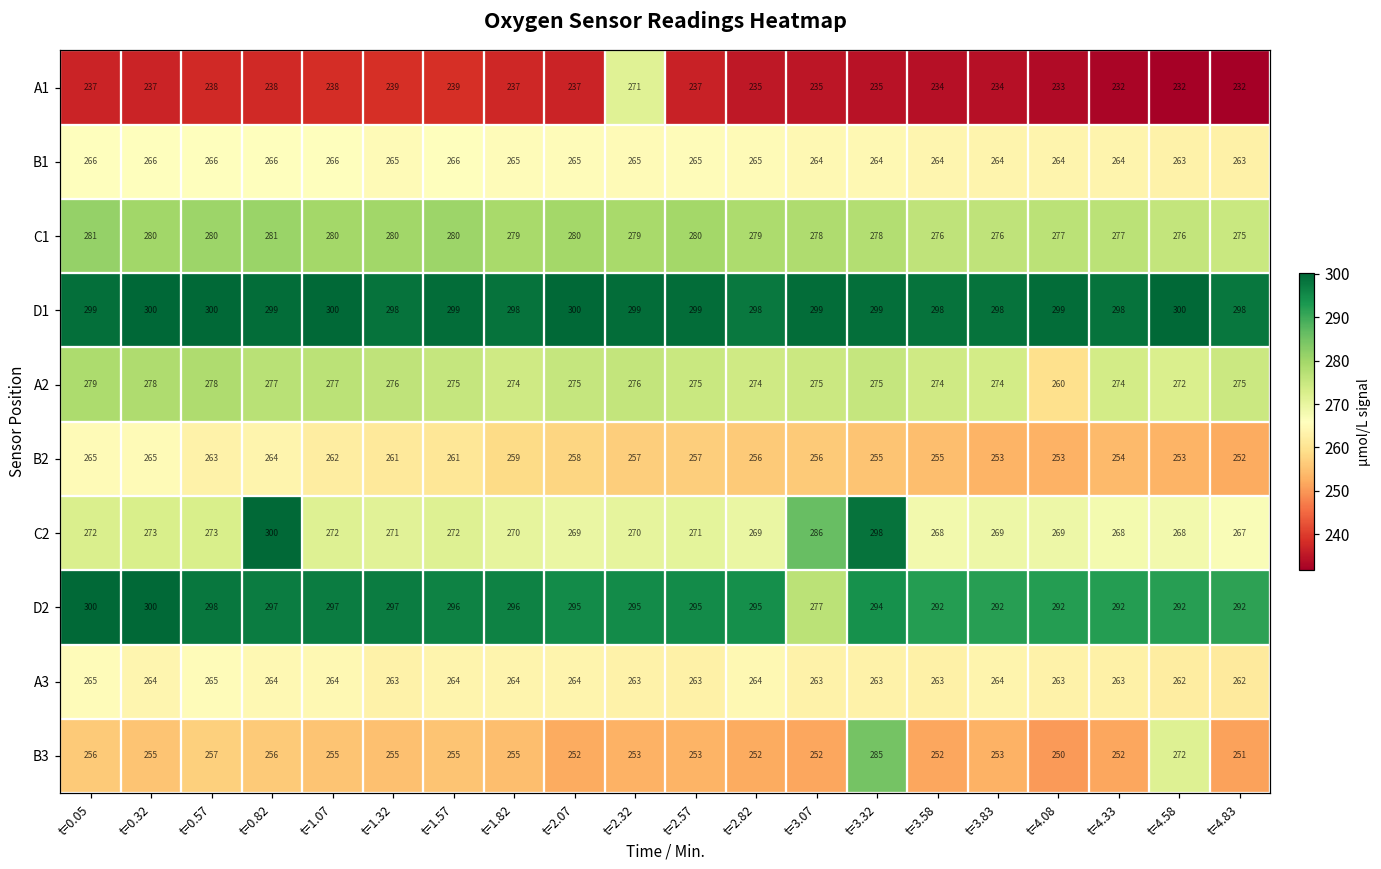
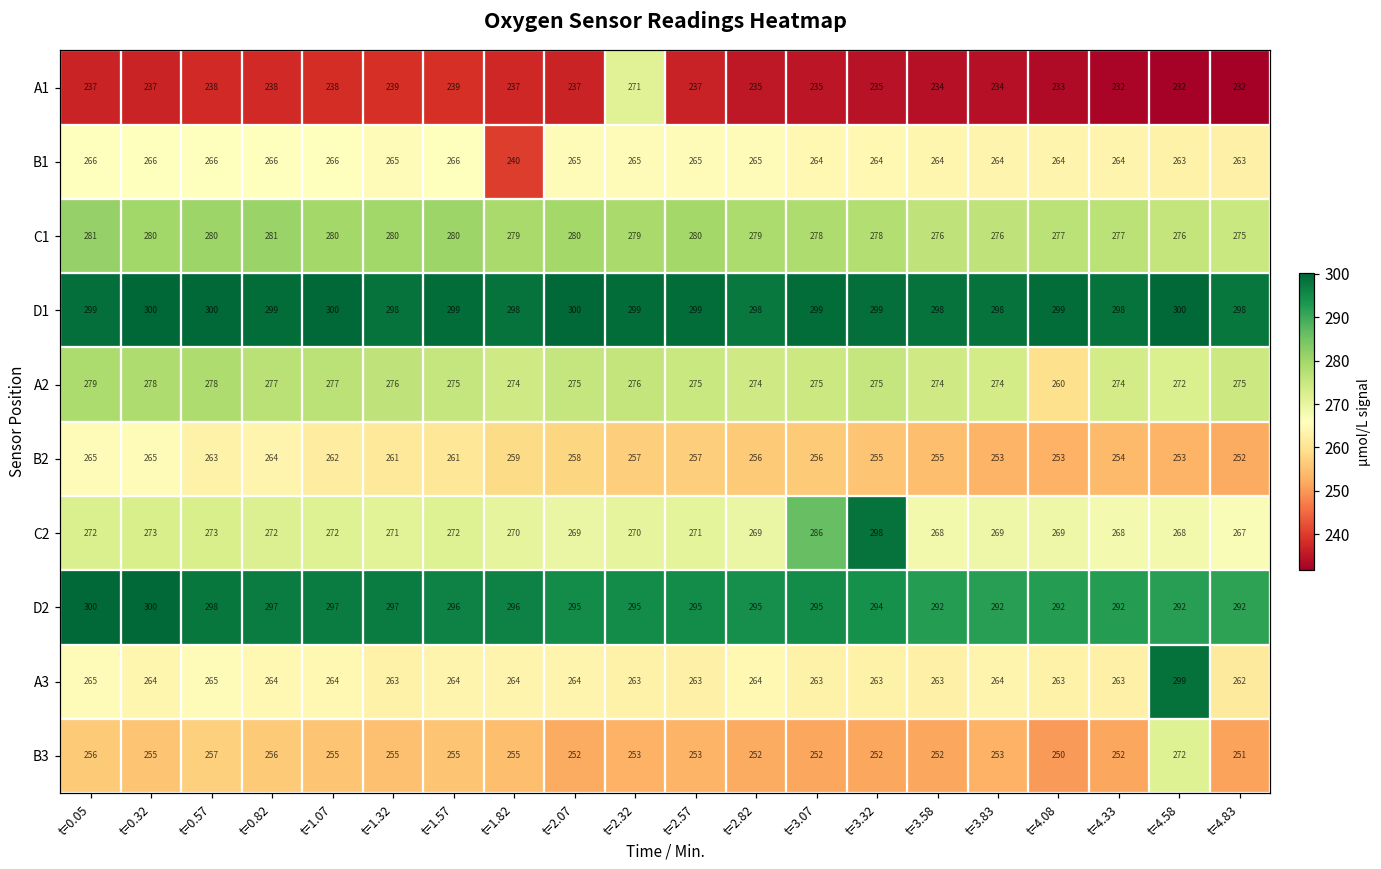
B1, t=1.82: 265 -> 240
C2, t=0.82: 300 -> 272
D2, t=3.07: 277 -> 295
A3, t=4.58: 262 -> 299
B3, t=3.32: 285 -> 252
